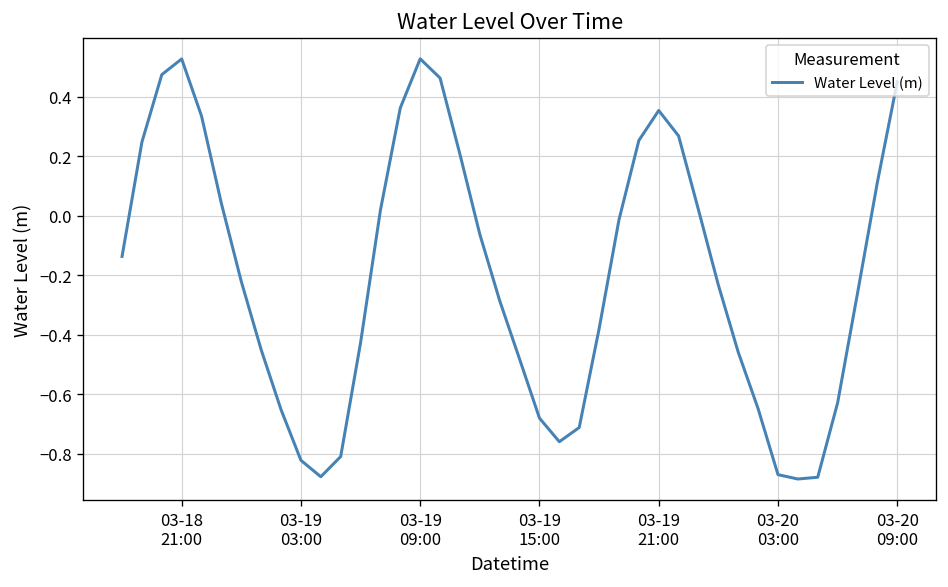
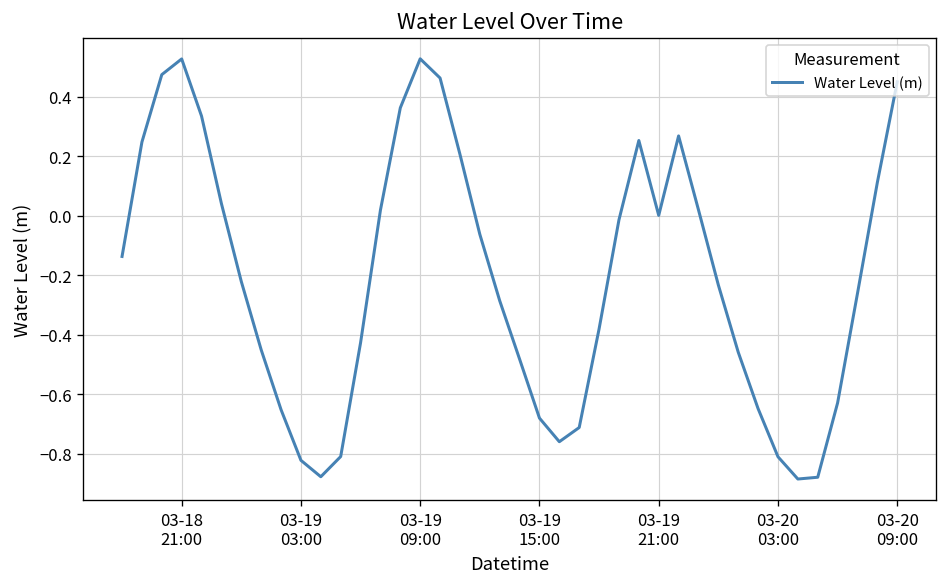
03-19 21:00: 0.35 -> 0.00
03-20 03:00: -0.87 -> -0.81
